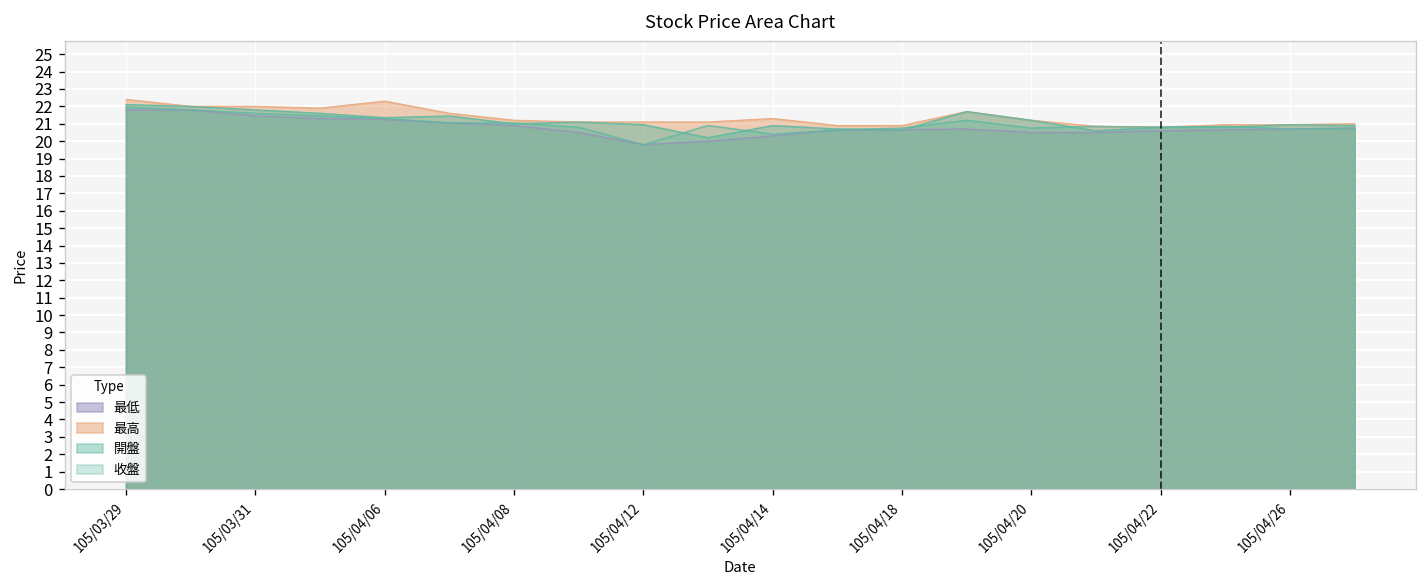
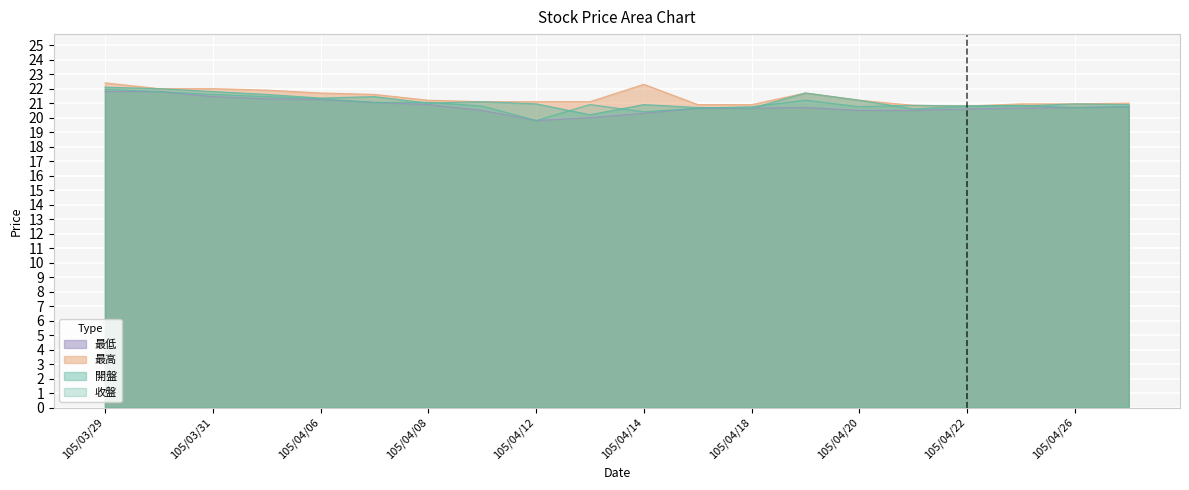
最高, 105/04/06: 22.3 -> 21.7
最高, 105/04/14: 21.3 -> 22.3
